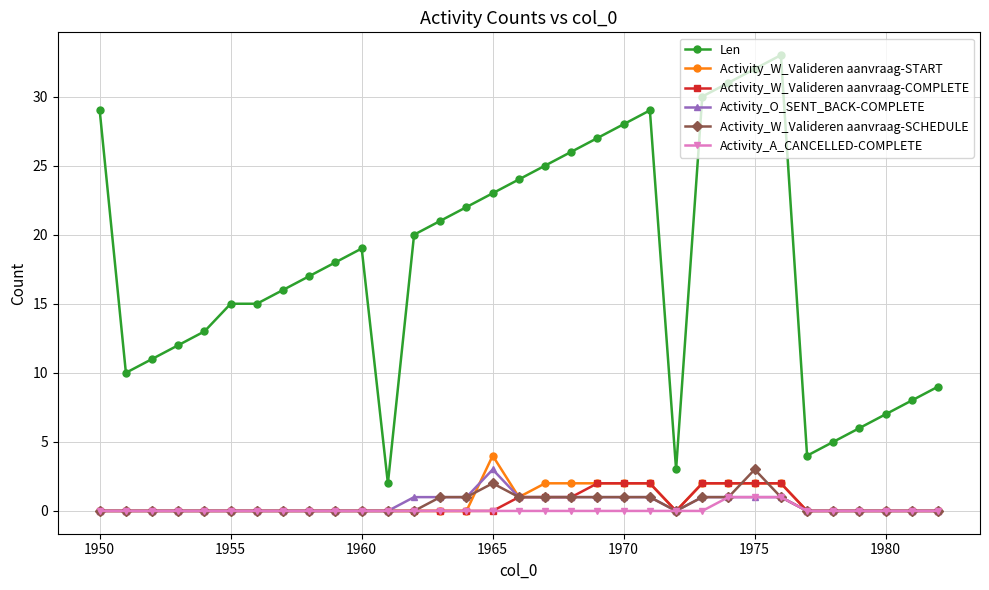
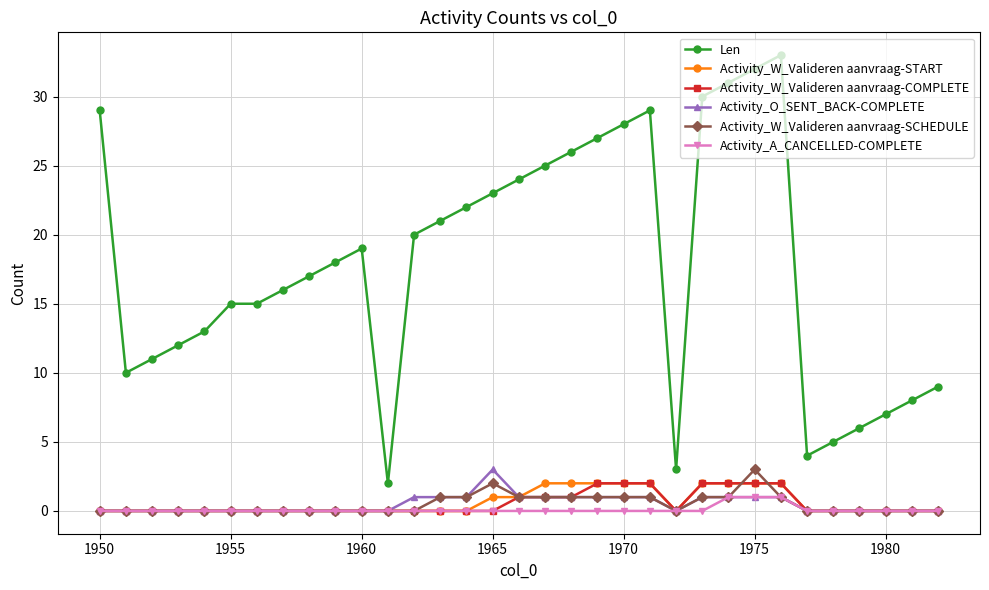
Activity_W_Valideren aanvraag-START, 1965: 4 -> 1
